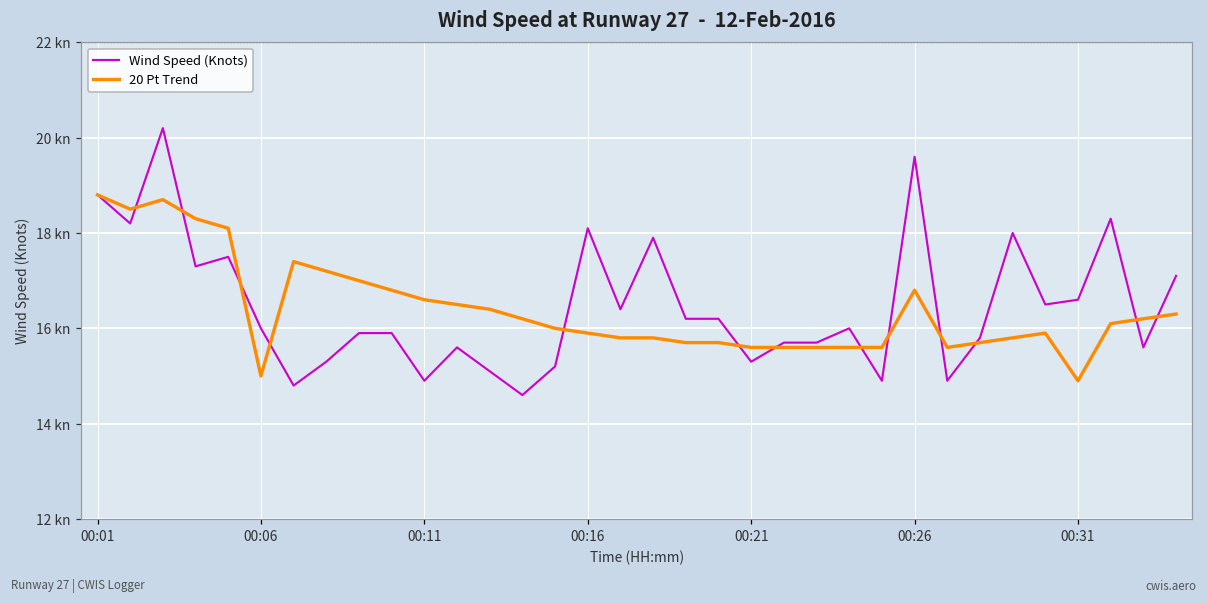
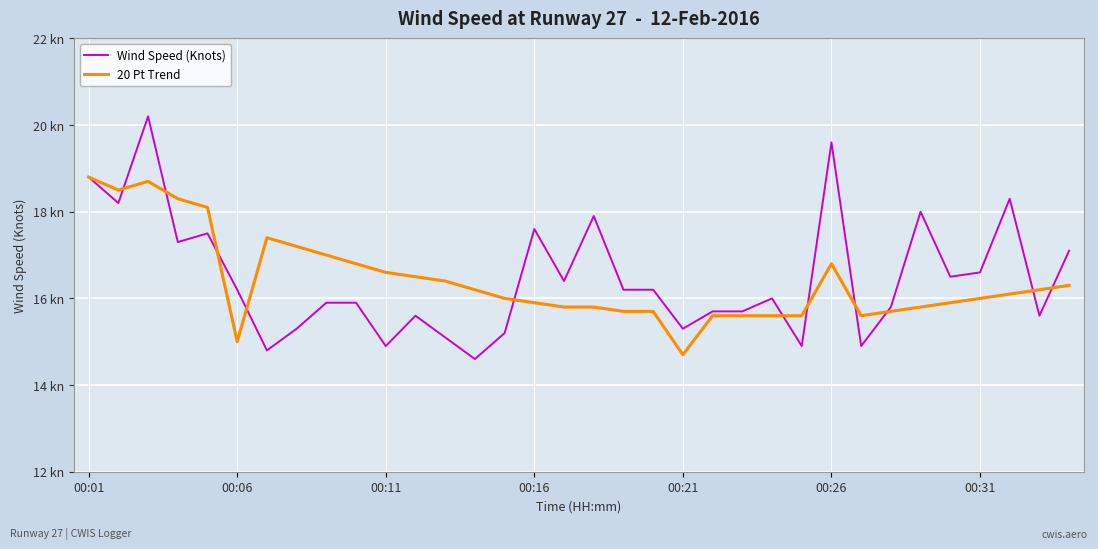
Wind Speed (Knots), 00:06: 16.0 kn -> 16.2 kn
Wind Speed (Knots), 00:16: 18.1 kn -> 17.6 kn
20 Pt Trend, 00:21: 15.6 kn -> 14.7 kn
20 Pt Trend, 00:31: 14.9 kn -> 16.0 kn
